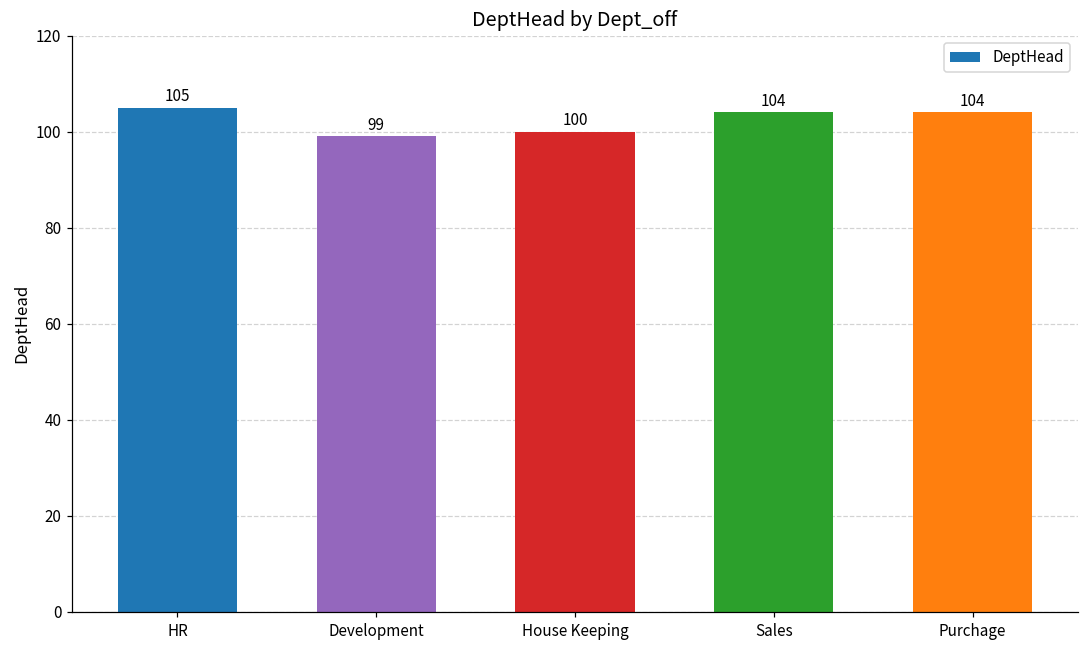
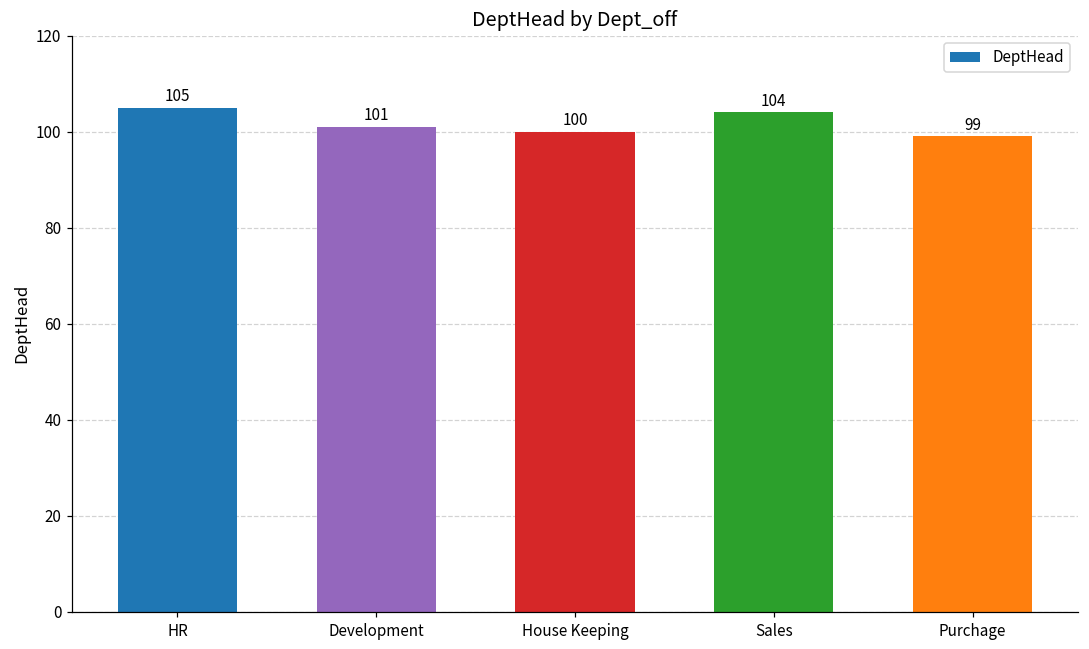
Development: 99 -> 101
Purchage: 104 -> 99
